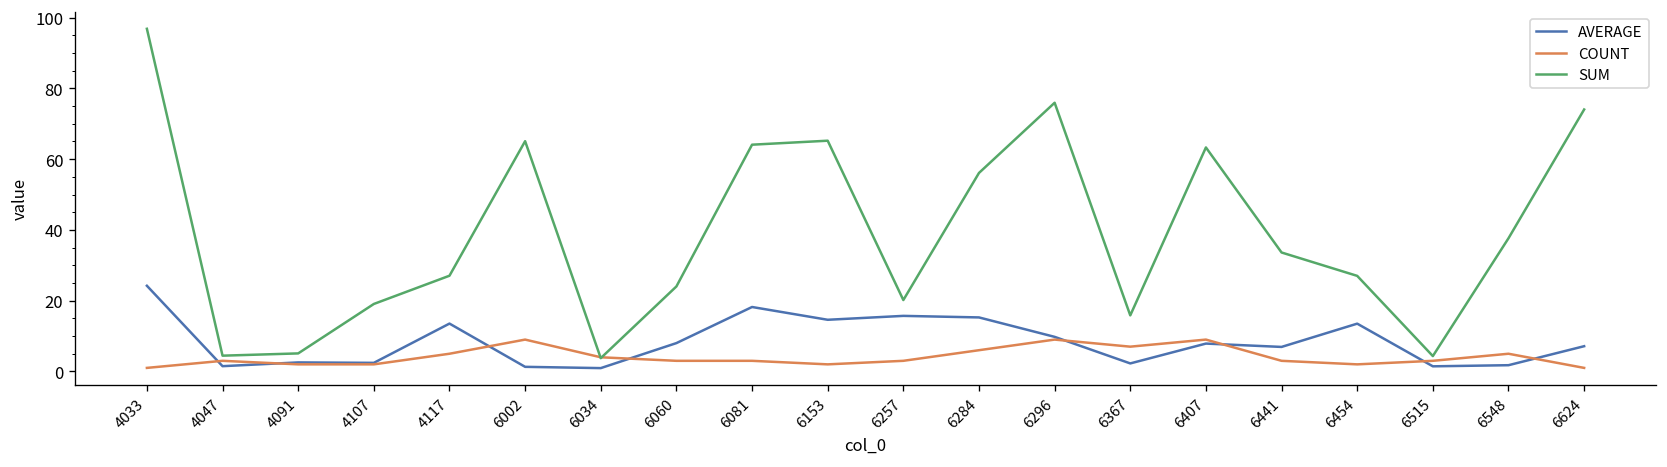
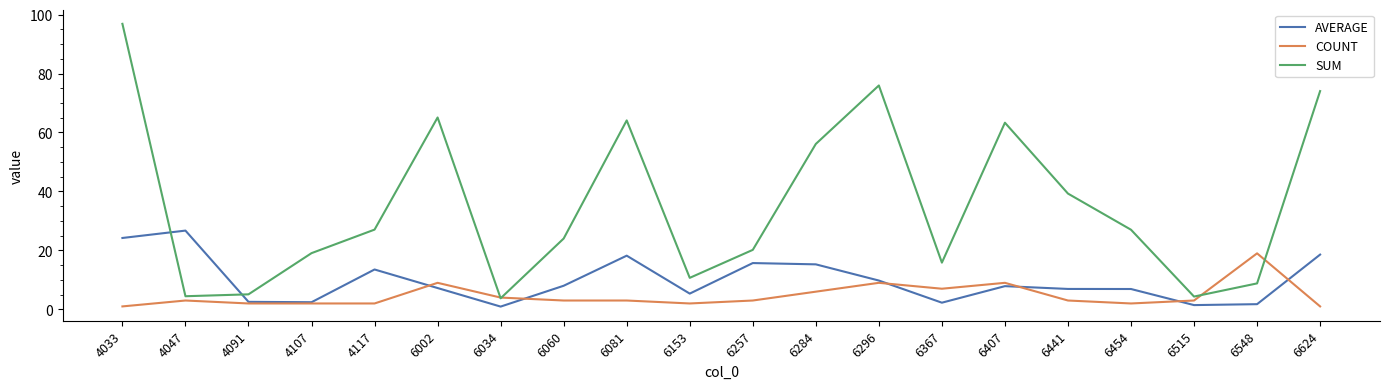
AVERAGE, 4047: 1 -> 27
COUNT, 4117: 5 -> 2
AVERAGE, 6002: 1 -> 7
AVERAGE, 6153: 15 -> 5
SUM, 6153: 65 -> 11
SUM, 6441: 34 -> 39
AVERAGE, 6454: 14 -> 7
COUNT, 6548: 5 -> 19
SUM, 6548: 38 -> 9
AVERAGE, 6624: 7 -> 19
